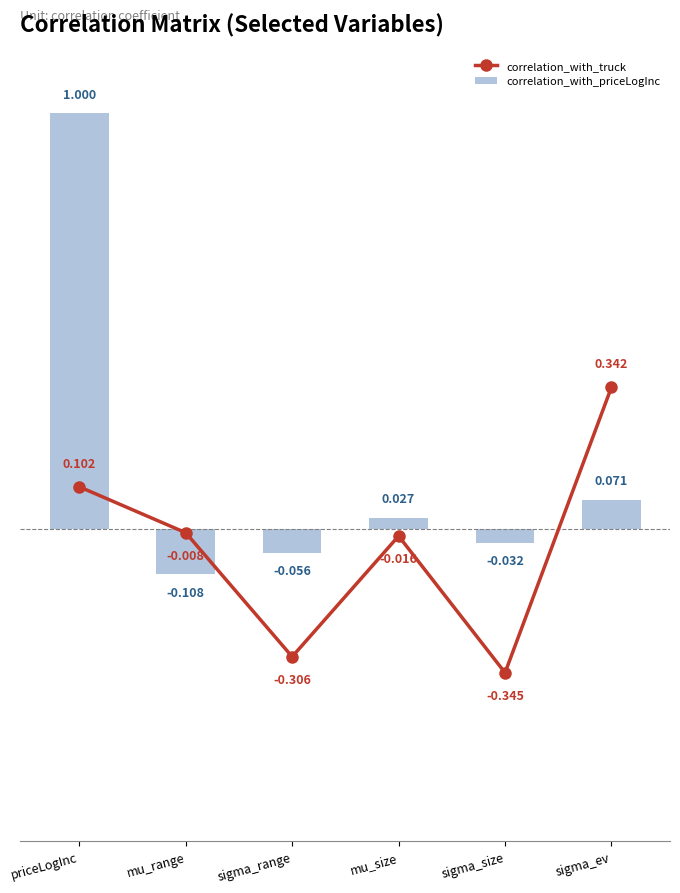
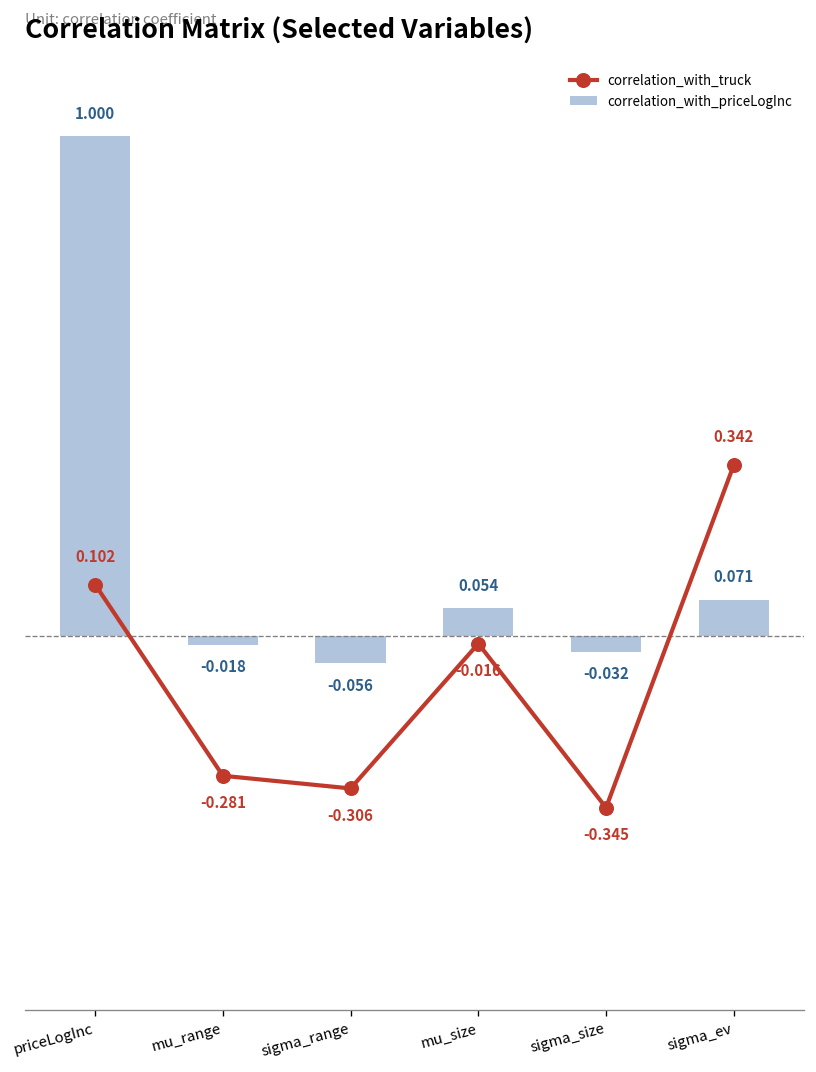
correlation_with_truck, mu_range: -0.008 -> -0.281
correlation_with_priceLogInc, mu_range: -0.108 -> -0.018
correlation_with_priceLogInc, mu_size: 0.027 -> 0.054
